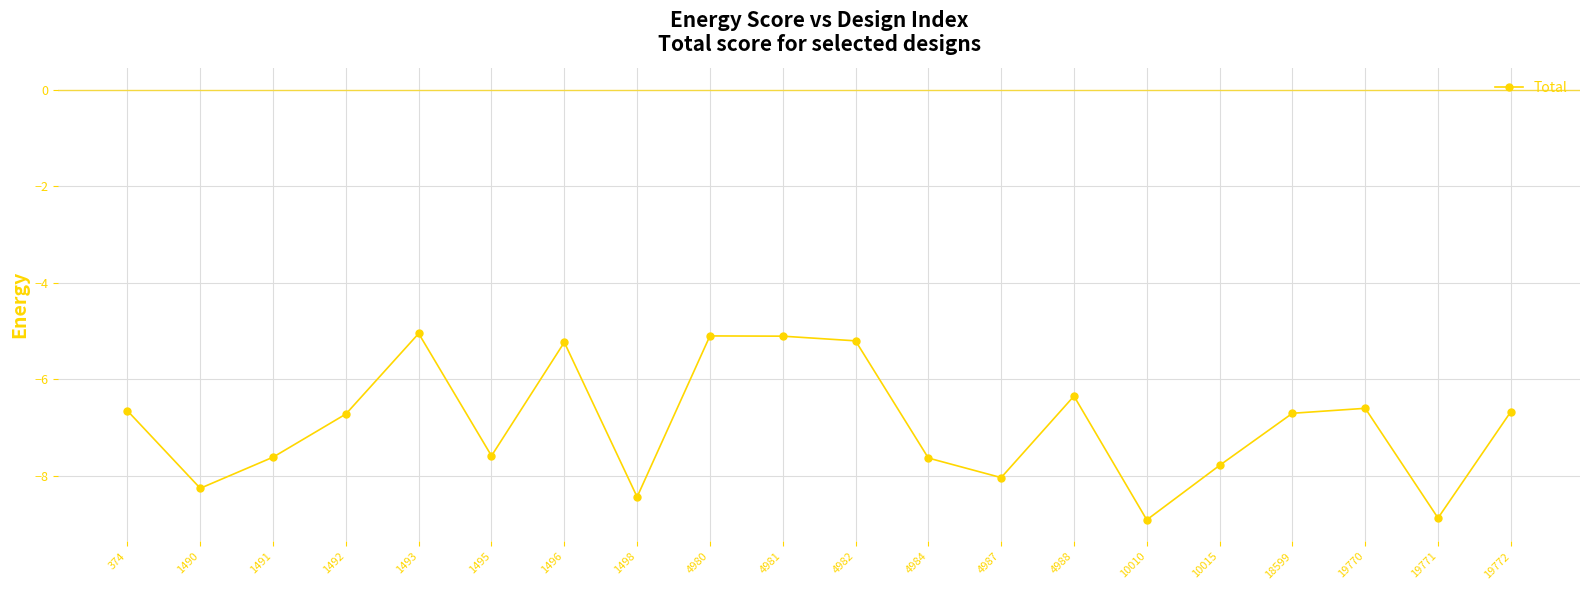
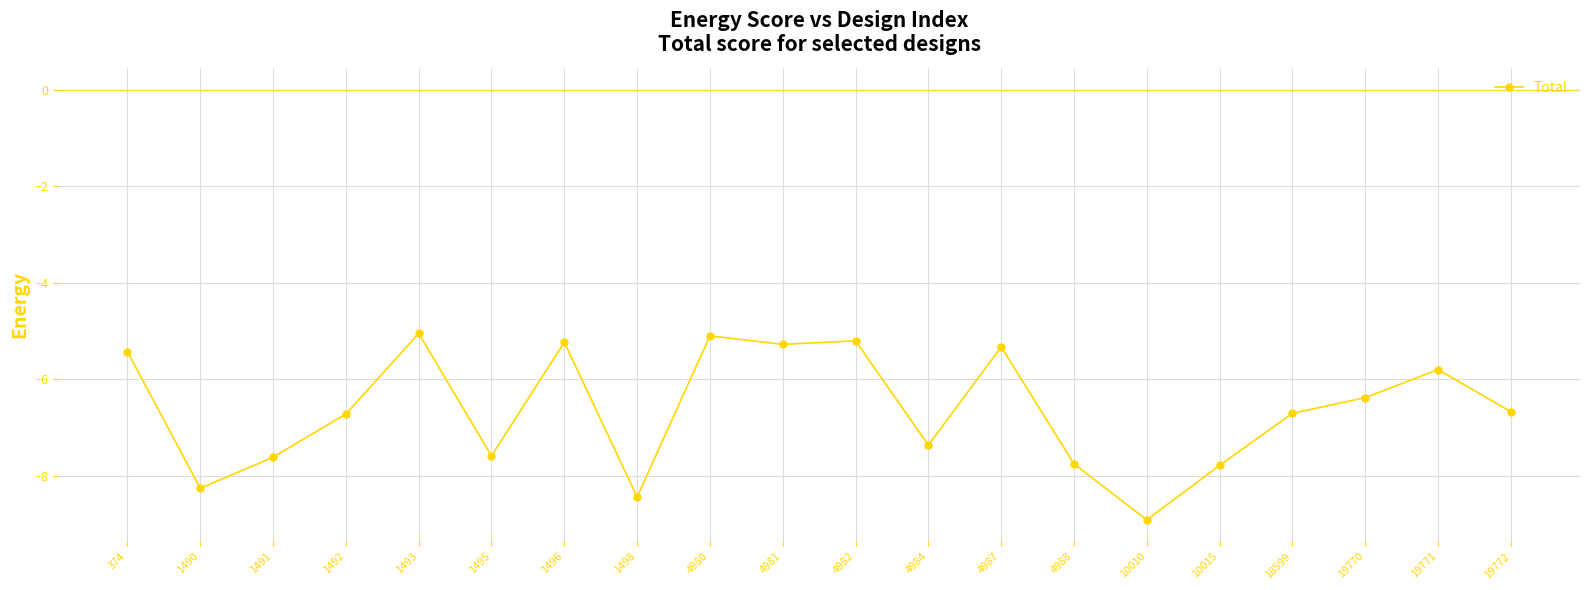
374: -6.7 -> -5.4
4981: -5.1 -> -5.3
4984: -7.6 -> -7.4
4987: -8.0 -> -5.3
4988: -6.4 -> -7.8
19770: -6.6 -> -6.4
19771: -8.9 -> -5.8
